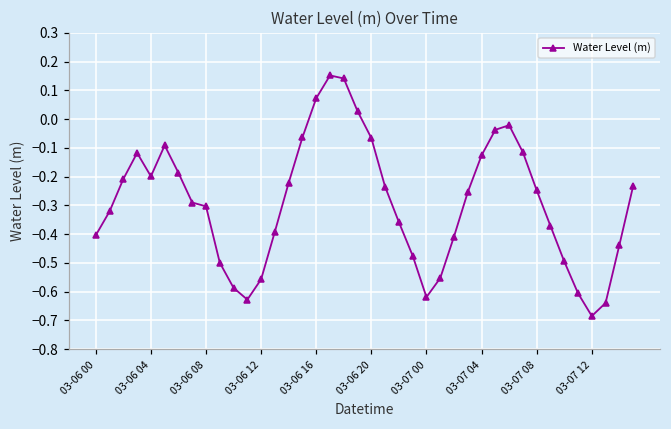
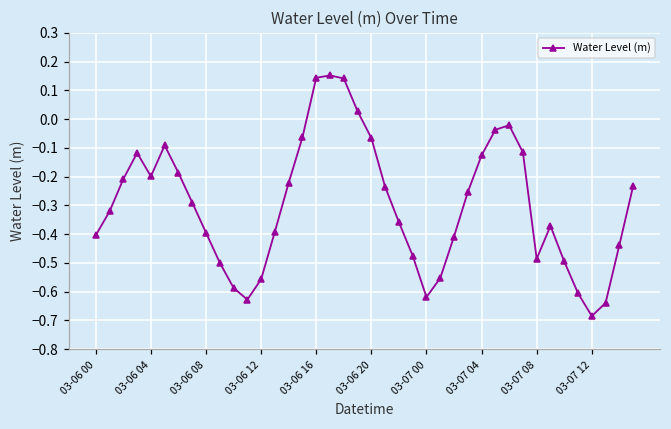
03-06 08: -0.30 -> -0.39
03-06 16: 0.07 -> 0.14
03-07 08: -0.25 -> -0.49
